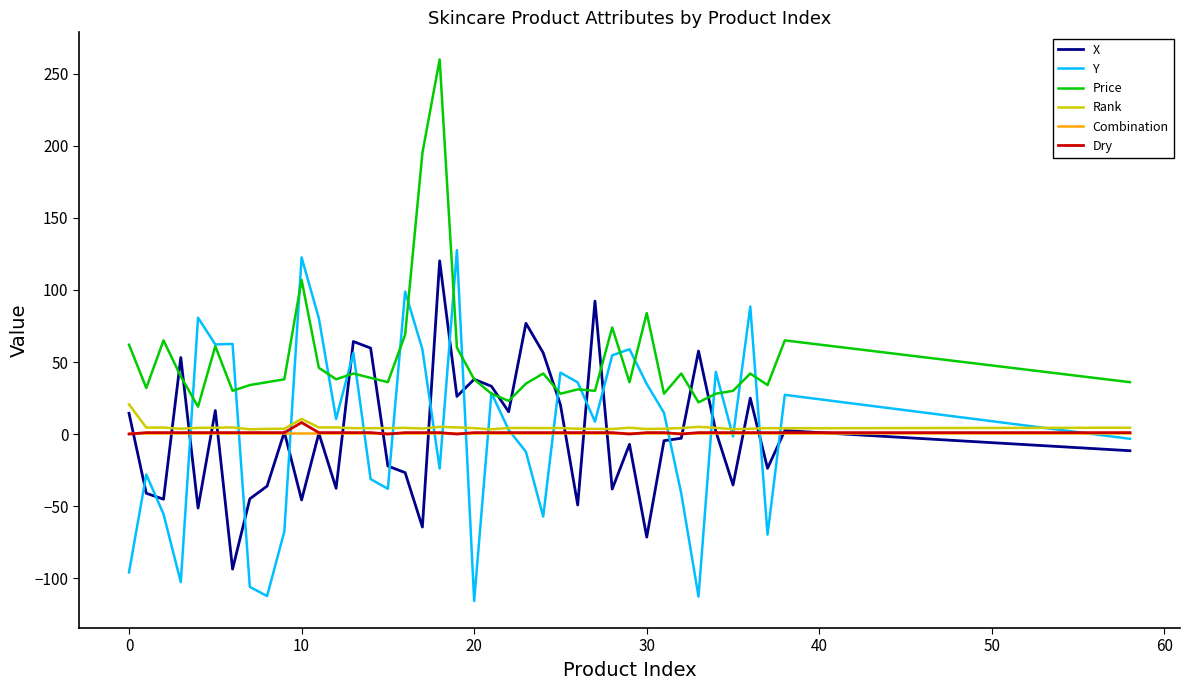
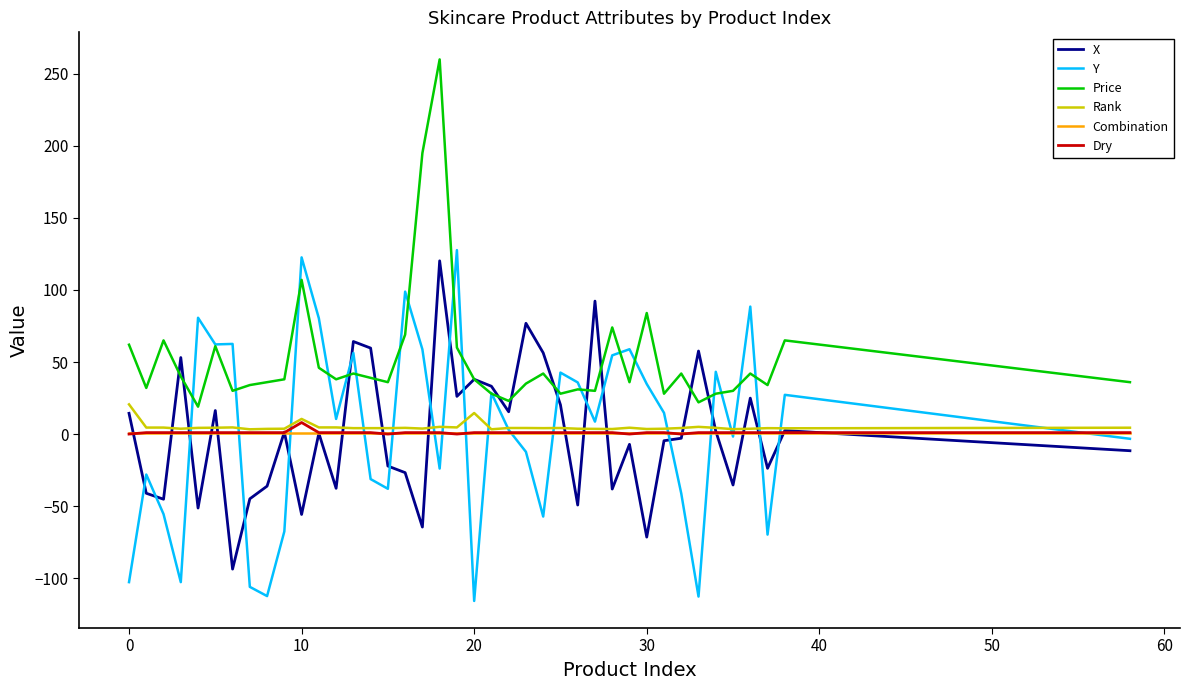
Y, 0: -96 -> -103
X, 10: -46 -> -56
Rank, 20: 4 -> 15
